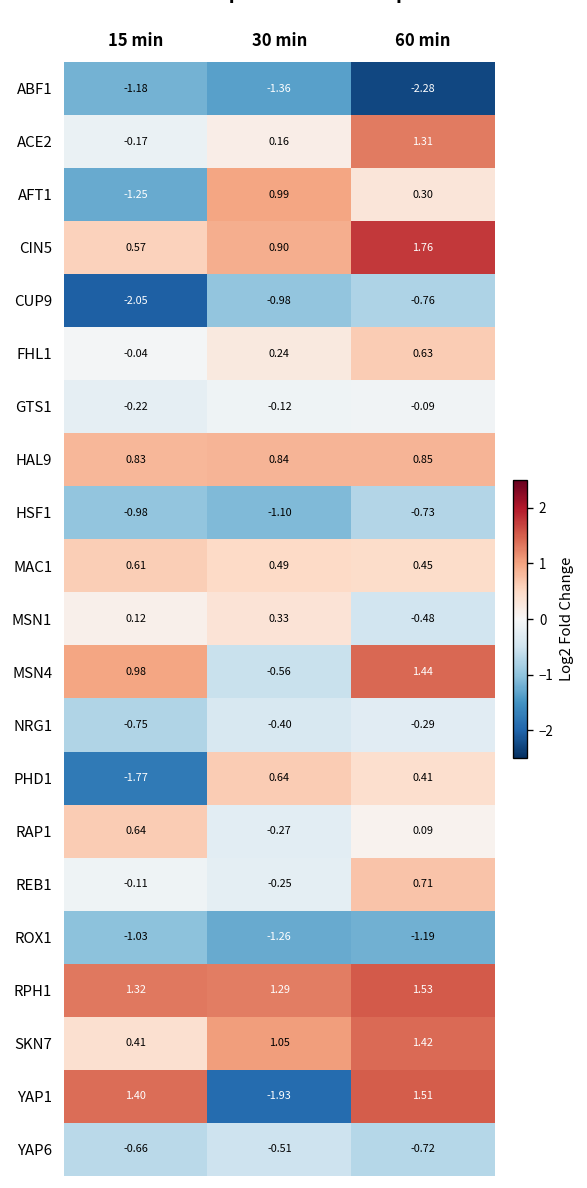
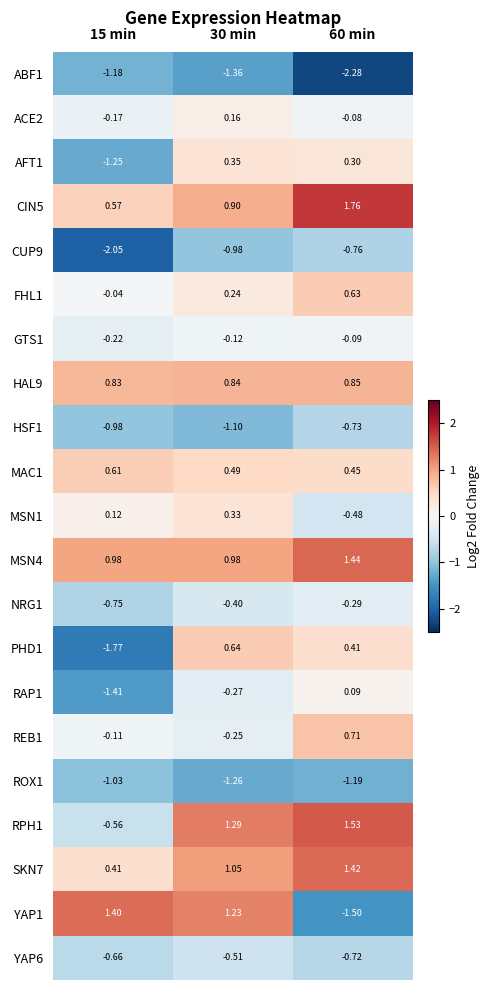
ACE2, 60 min: 1.31 -> -0.08
AFT1, 30 min: 0.99 -> 0.35
MSN4, 30 min: -0.56 -> 0.98
RAP1, 15 min: 0.64 -> -1.41
RPH1, 15 min: 1.32 -> -0.56
YAP1, 30 min: -1.93 -> 1.23
YAP1, 60 min: 1.51 -> -1.50
